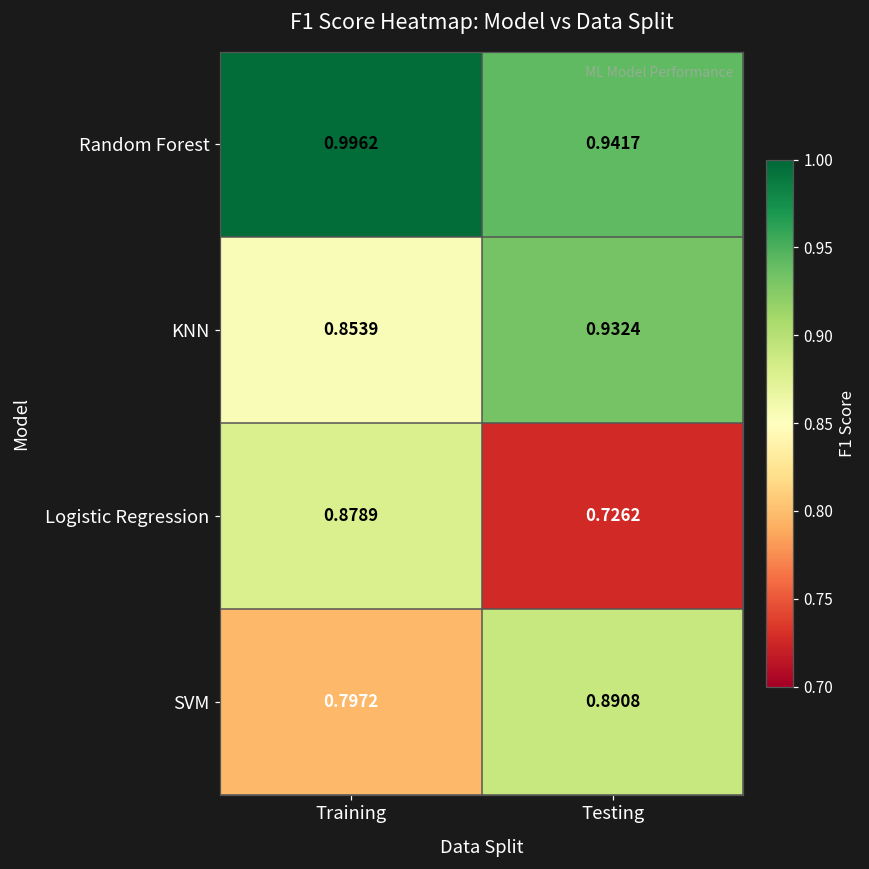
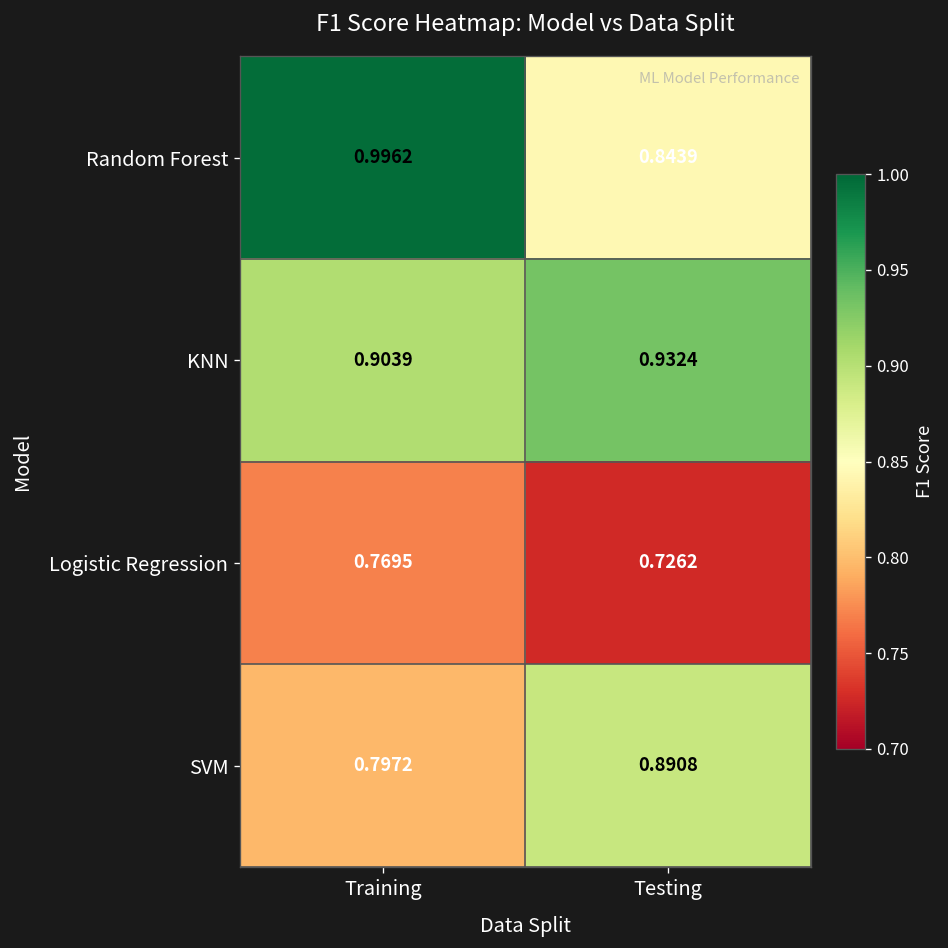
Random Forest, Testing: 0.9417 -> 0.8439
KNN, Training: 0.8539 -> 0.9039
Logistic Regression, Training: 0.8789 -> 0.7695
